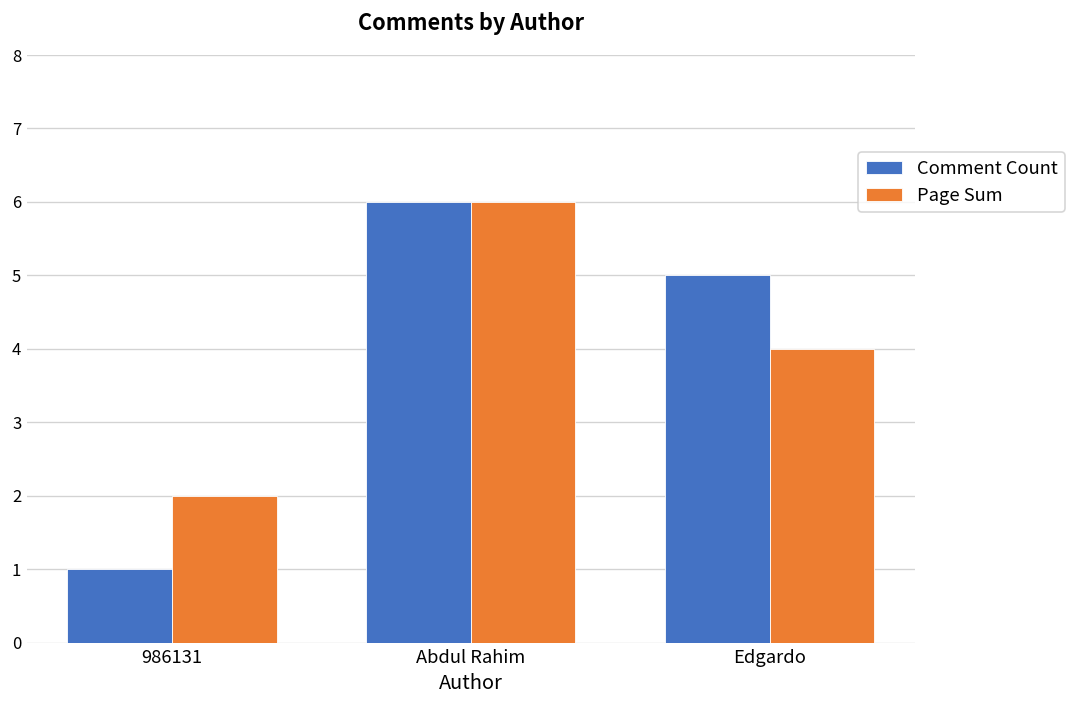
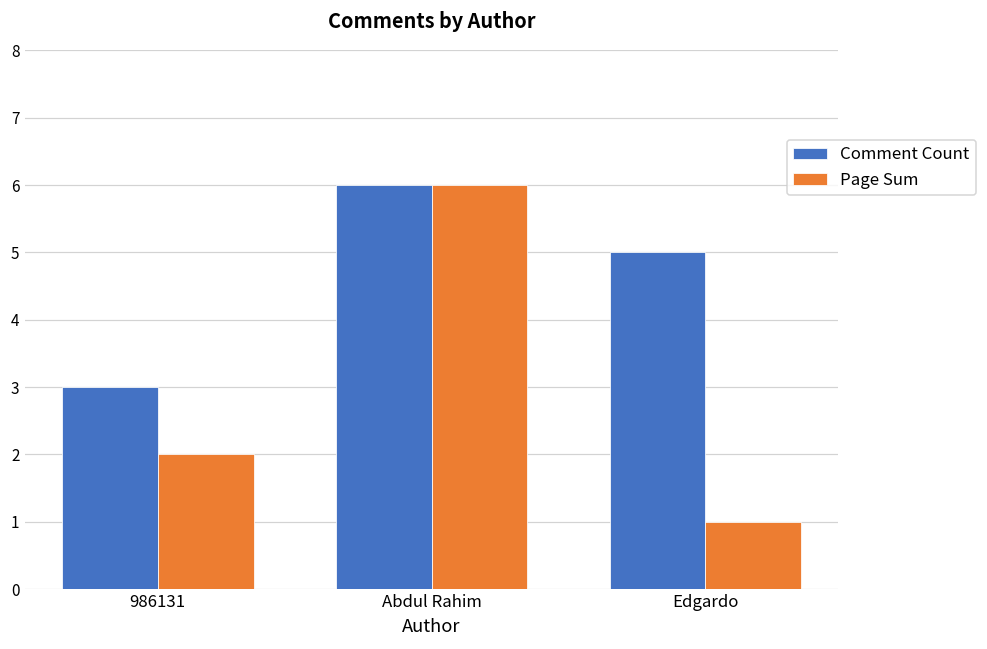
Comment Count, 986131: 1 -> 3
Page Sum, Edgardo: 4 -> 1
